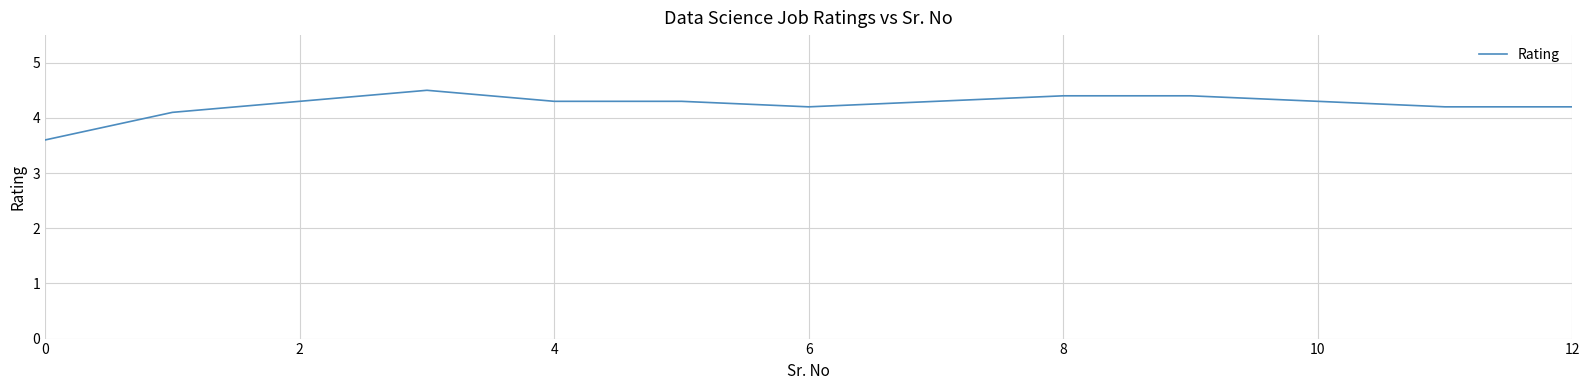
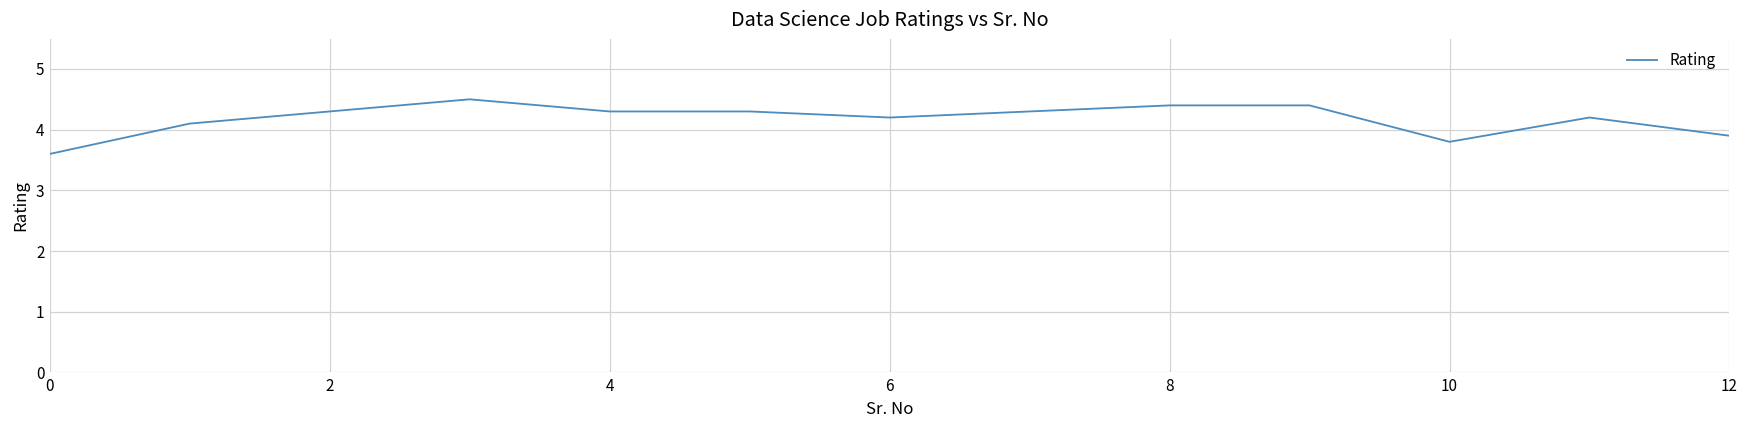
10: 4.3 -> 3.8
12: 4.2 -> 3.9
